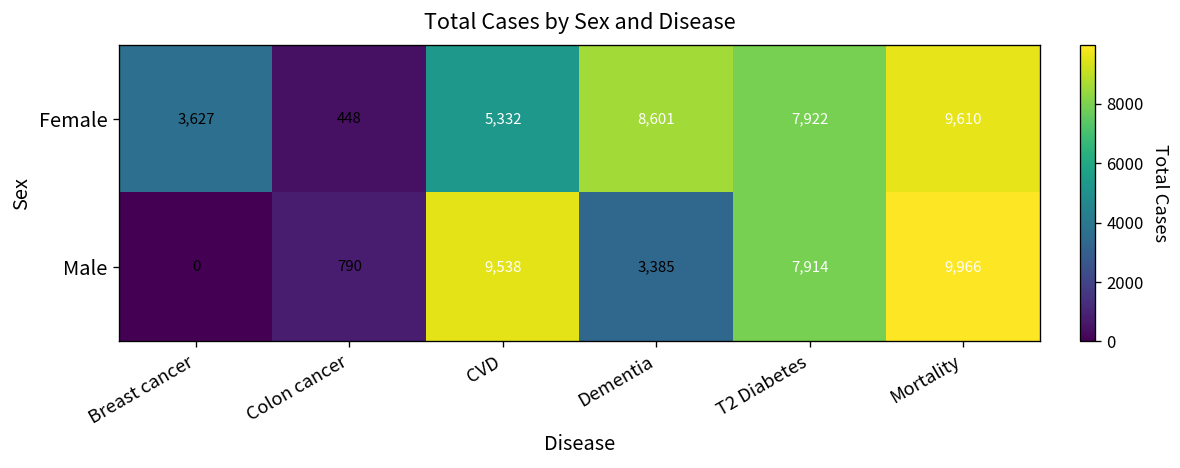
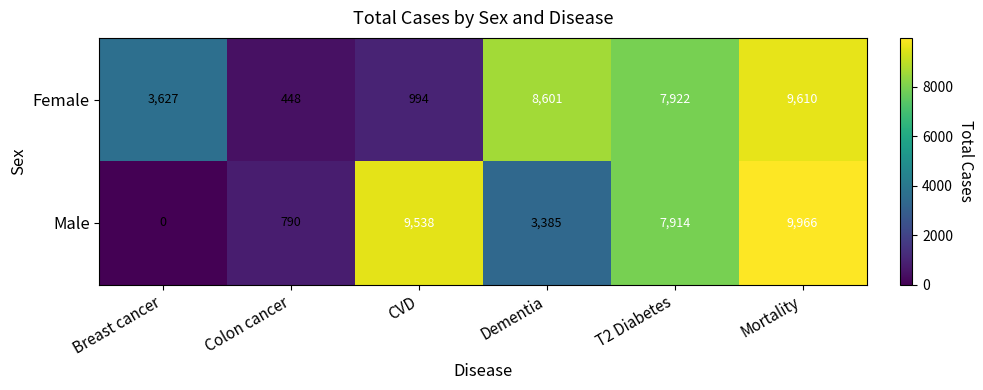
Female, CVD: 5,332 -> 994
